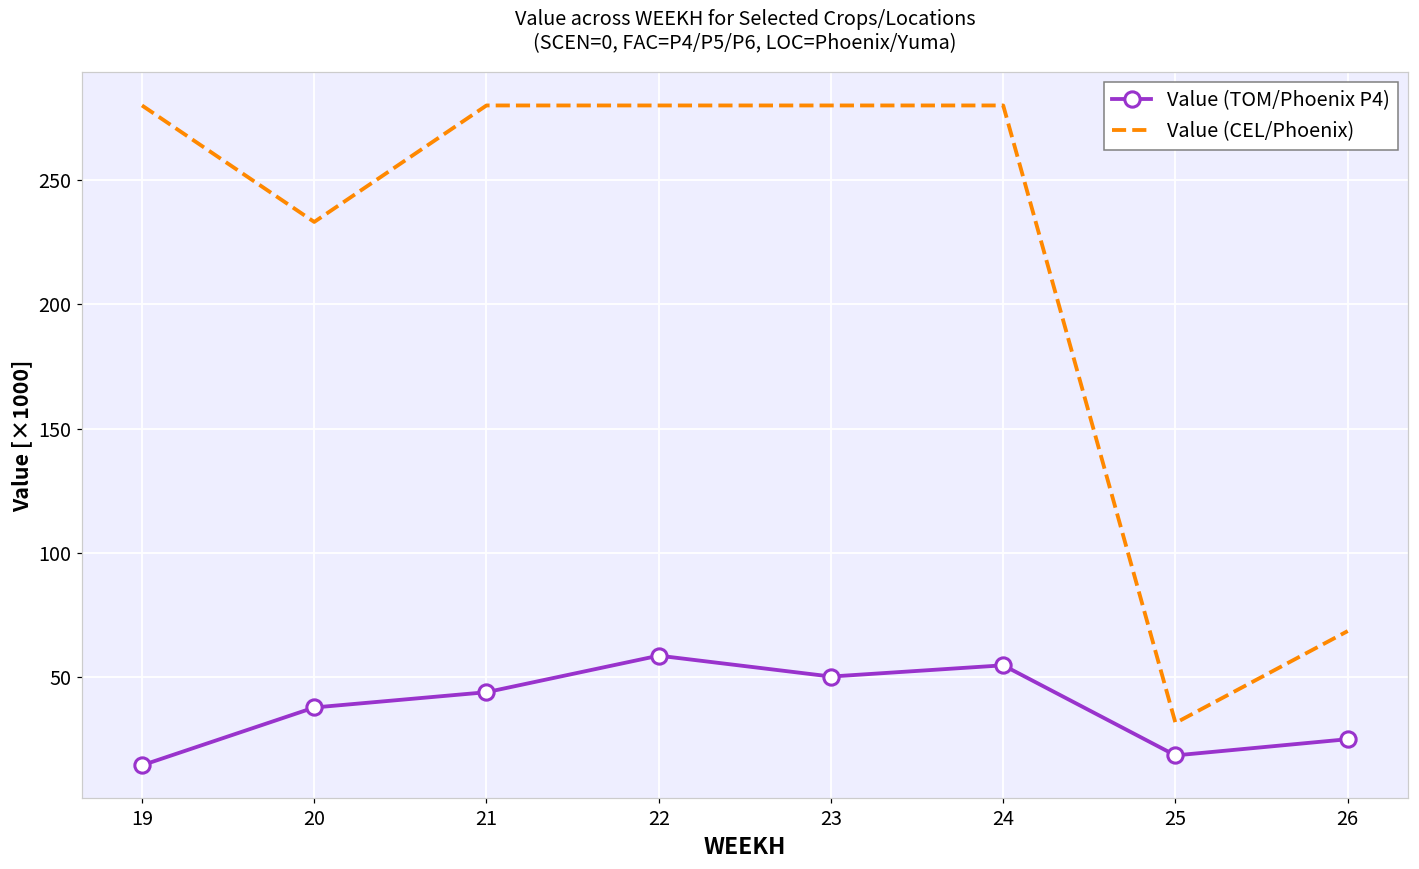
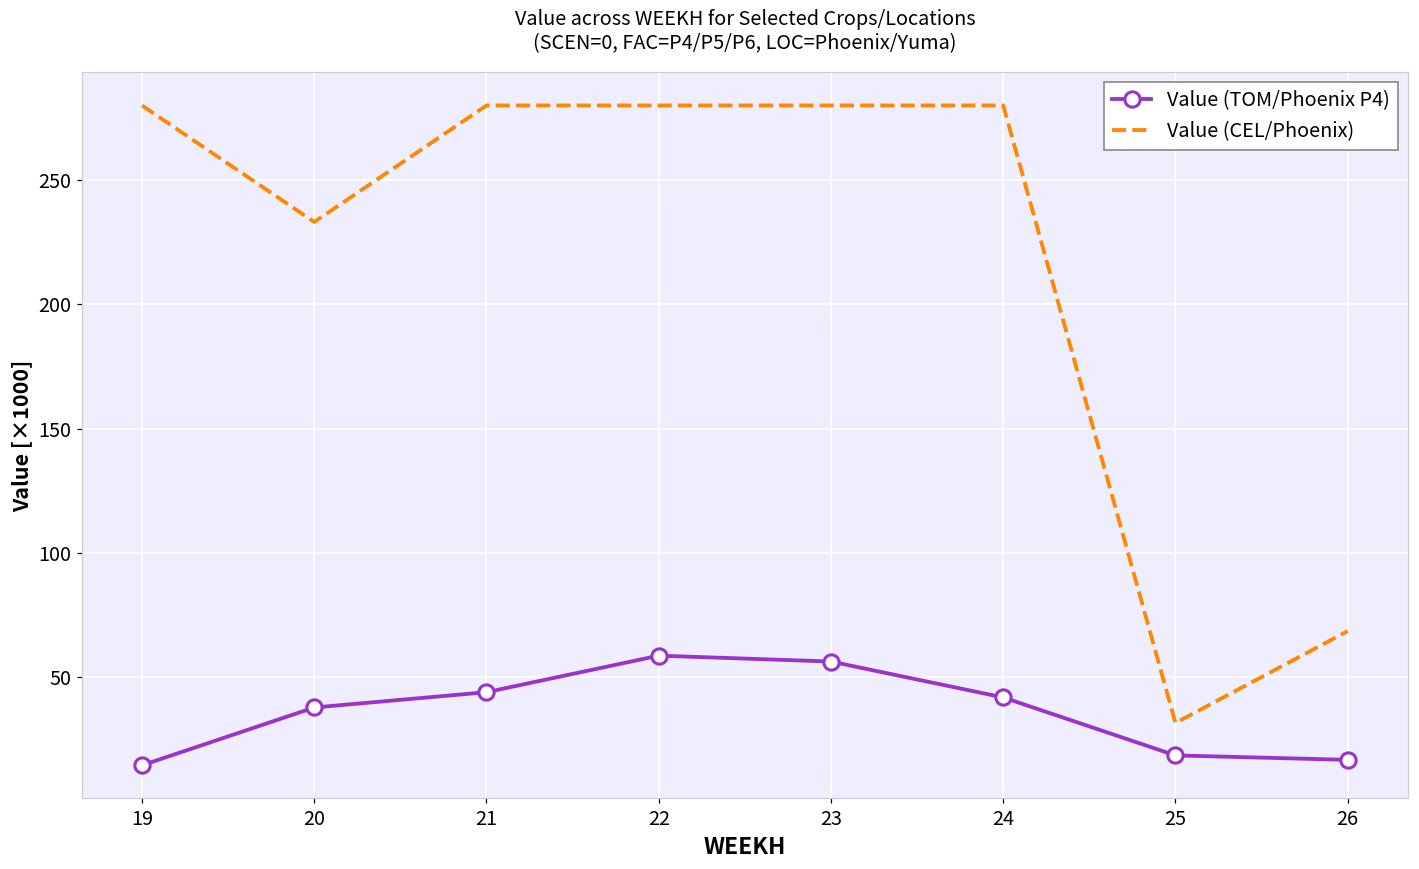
Value (TOM/Phoenix P4), 23: 50 -> 56
Value (TOM/Phoenix P4), 24: 55 -> 42
Value (TOM/Phoenix P4), 26: 25 -> 17
